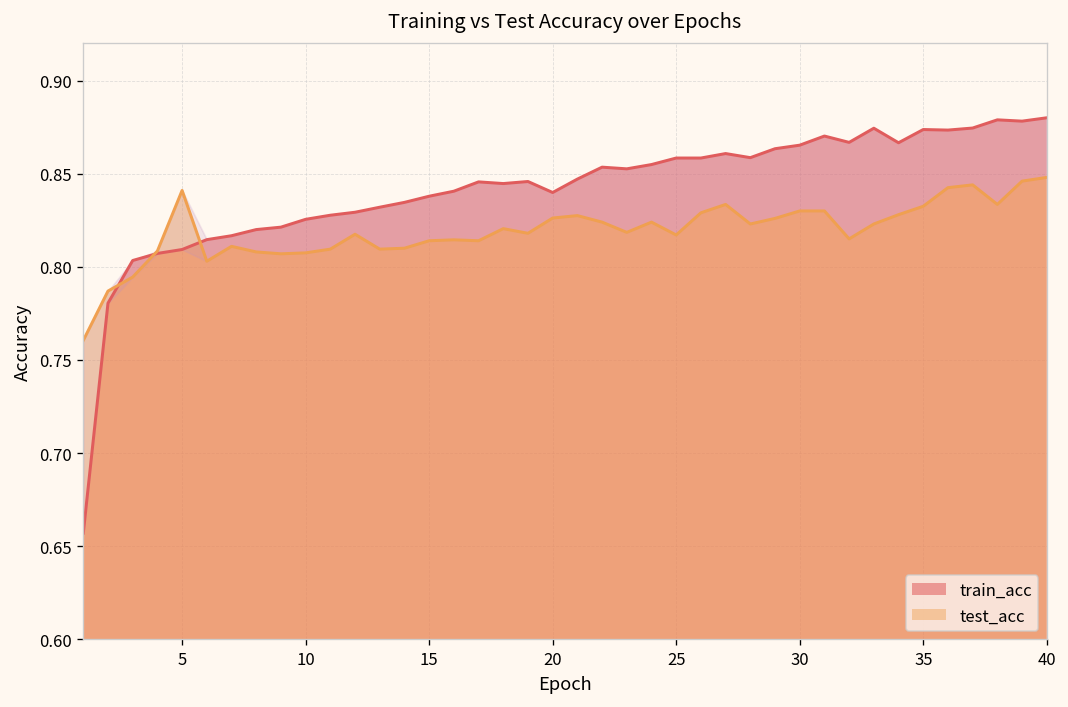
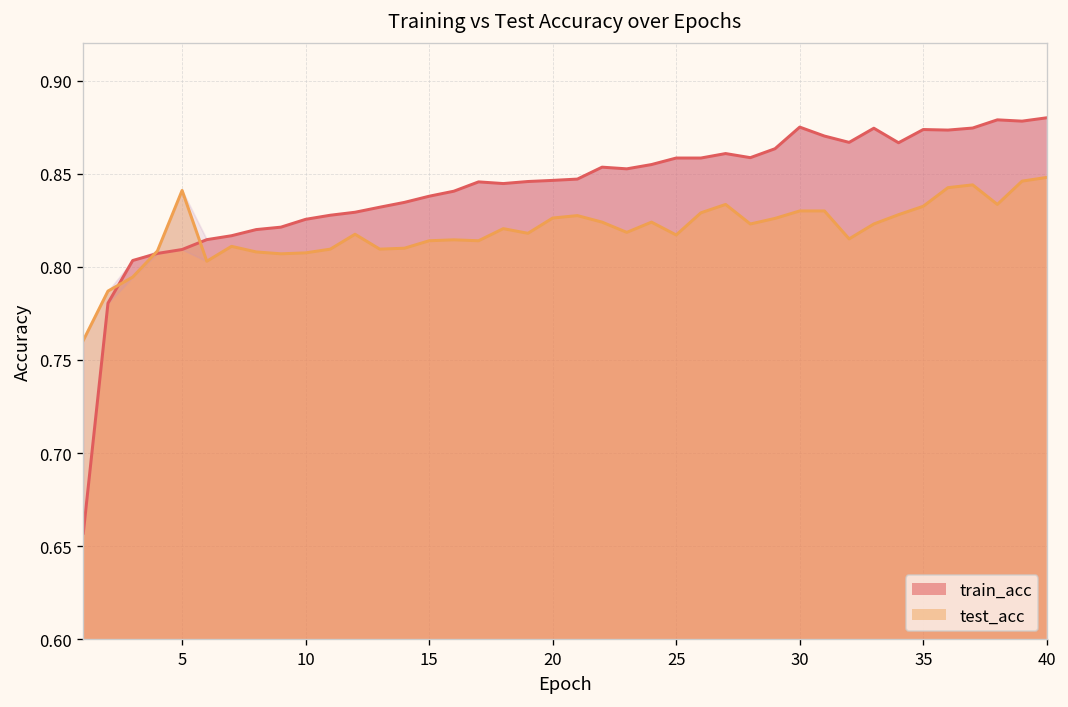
train_acc, 20: 0.840 -> 0.846
train_acc, 30: 0.865 -> 0.875
